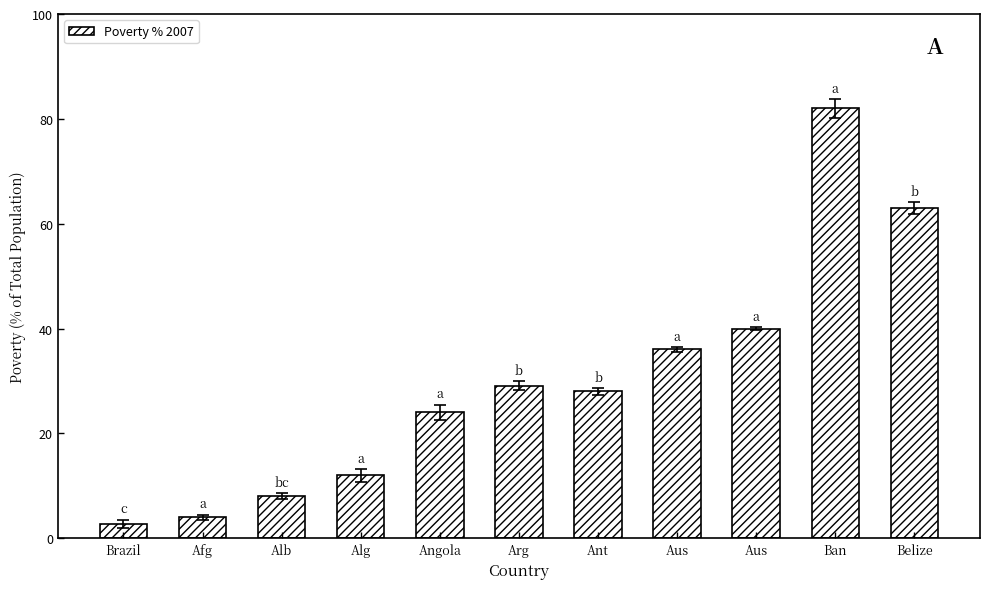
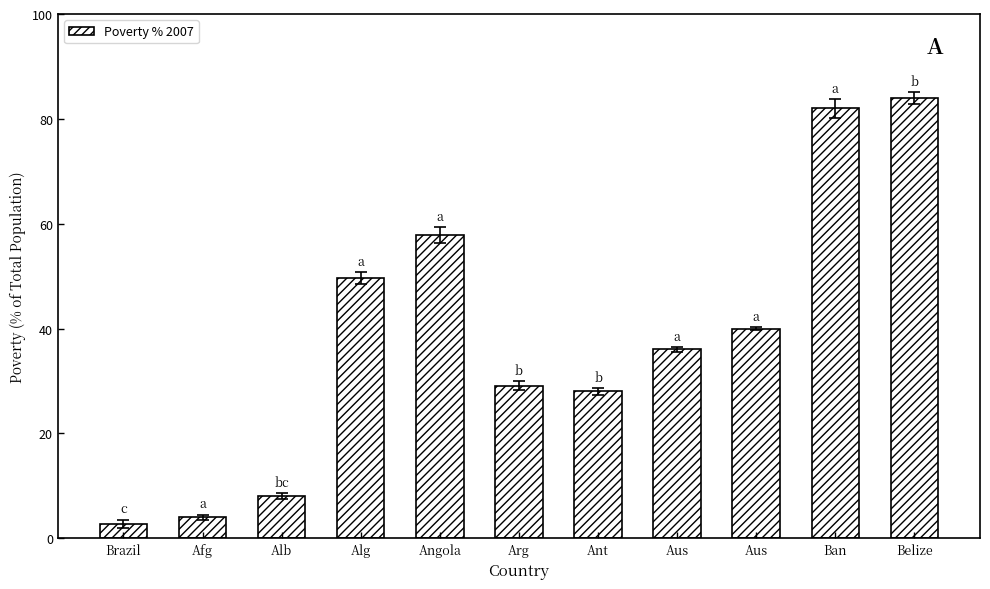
Poverty % 2007, Alg: 12 -> 50
Poverty % 2007, Angola: 24 -> 58
Poverty % 2007, Belize: 63 -> 84
